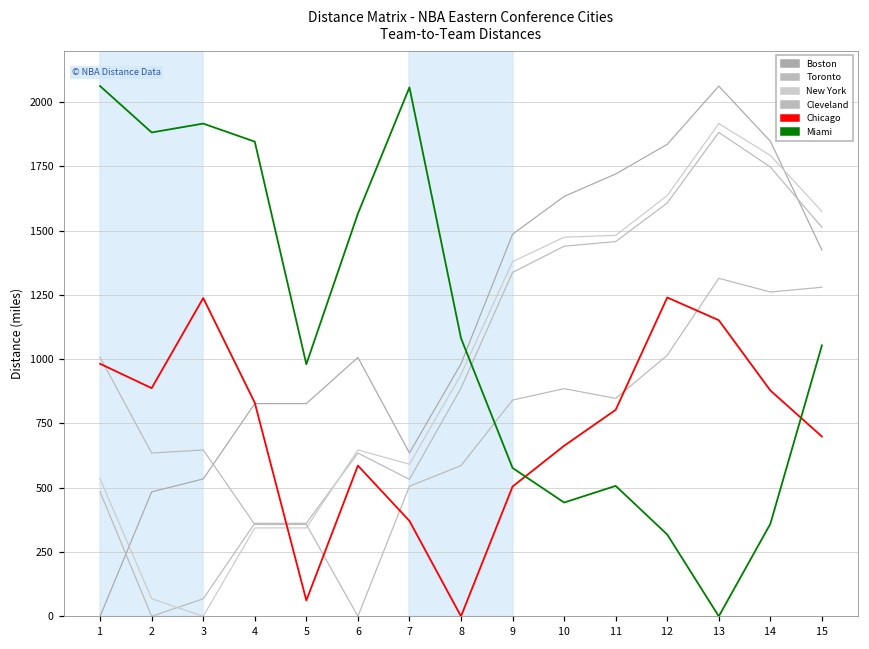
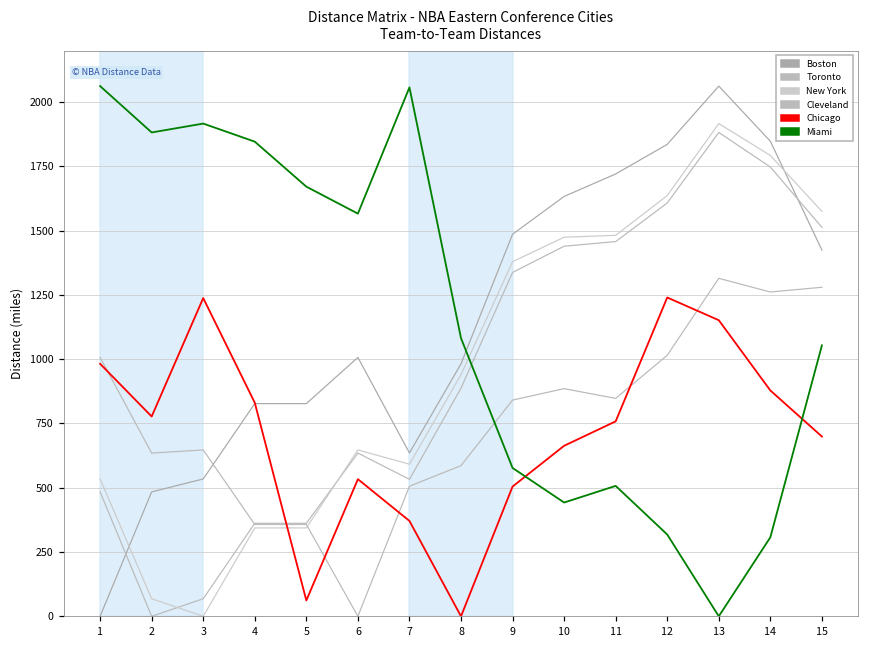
Chicago, 2: 890 -> 780
Miami, 5: 980 -> 1670
Chicago, 6: 590 -> 530
Chicago, 11: 800 -> 760
Miami, 14: 360 -> 310
